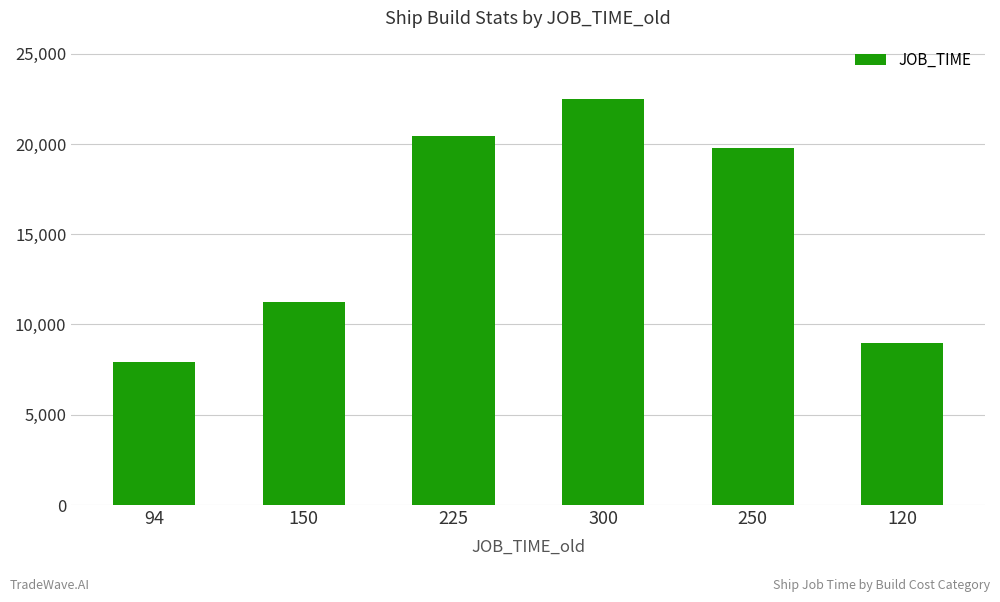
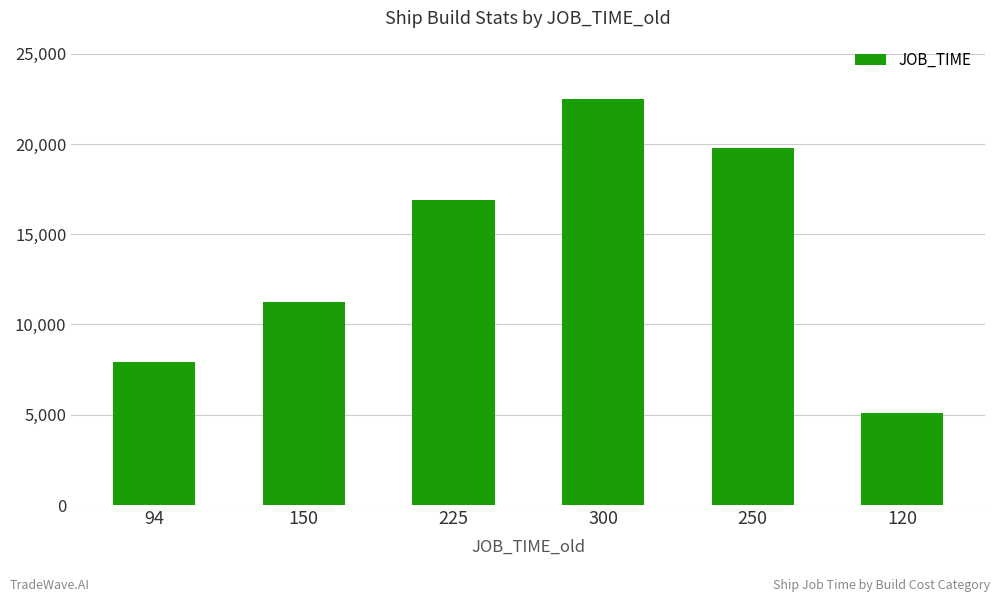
225: 20,400 -> 16,900
120: 9,000 -> 5,100
